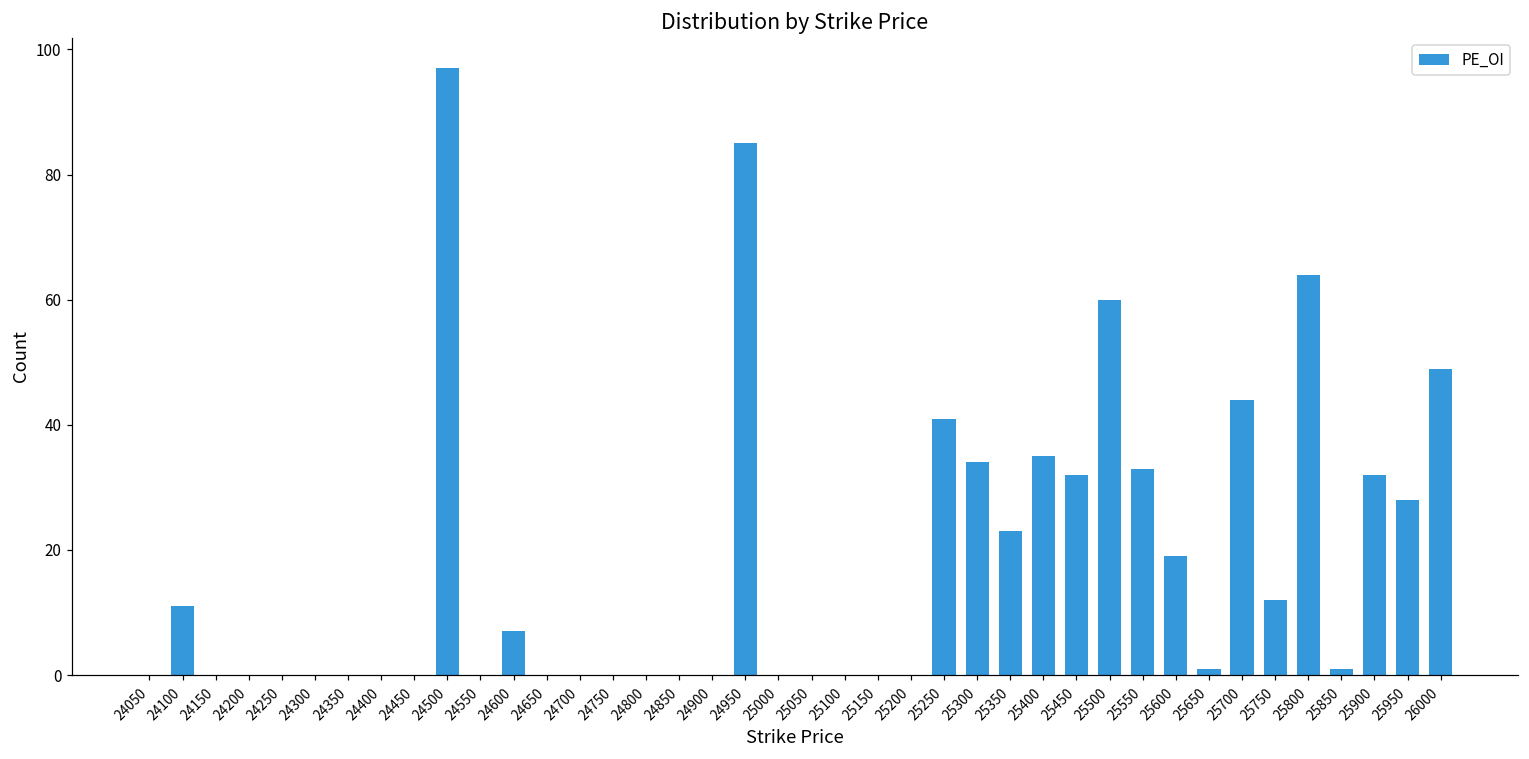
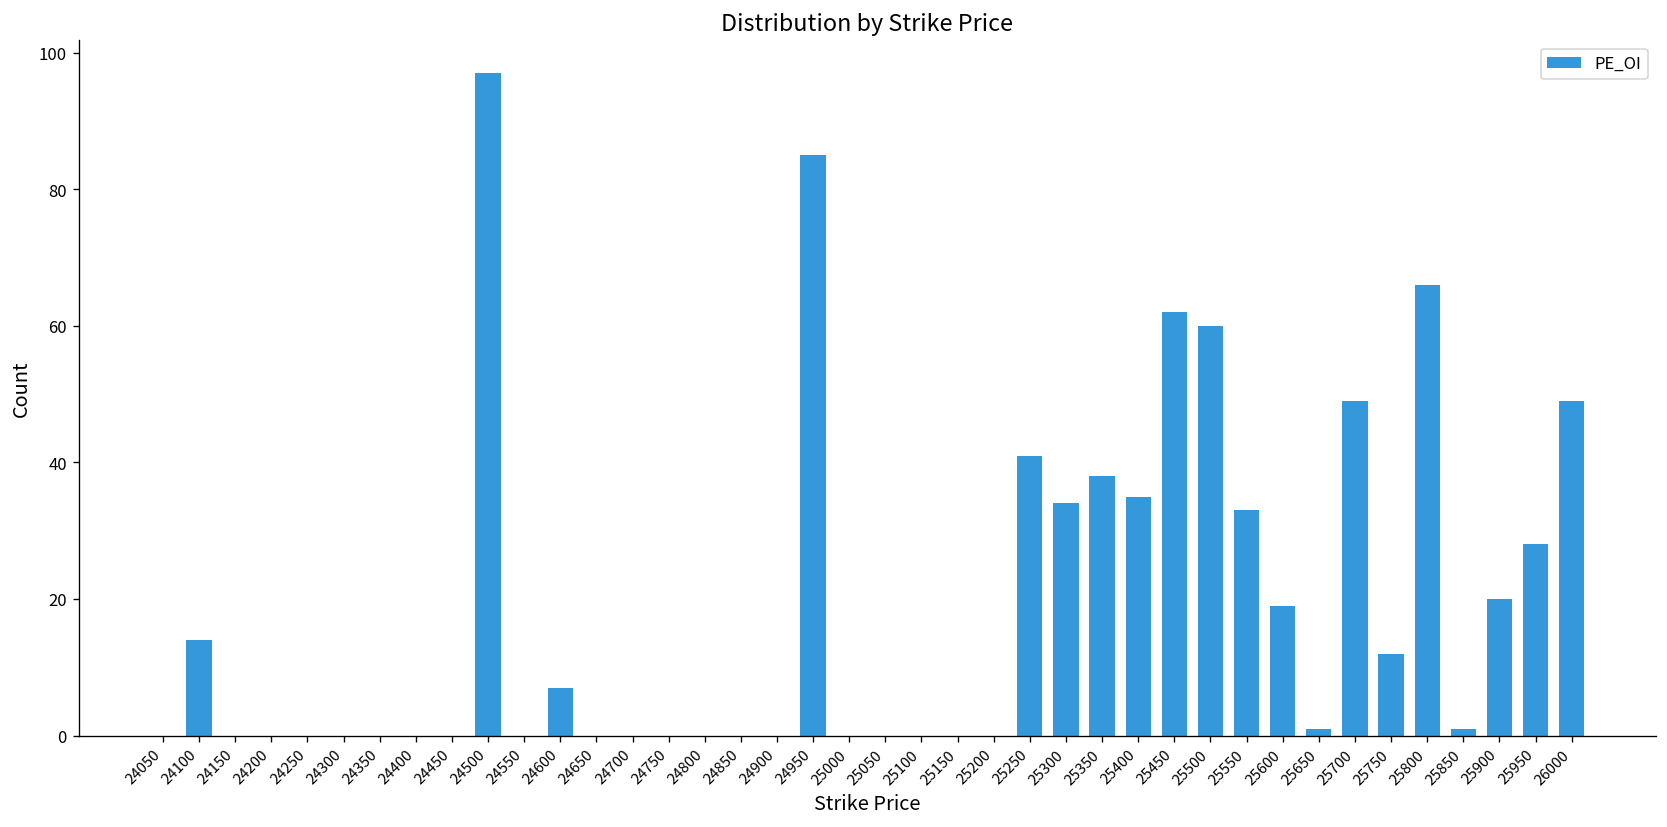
24100: 11 -> 14
25350: 23 -> 38
25450: 32 -> 62
25700: 44 -> 49
25800: 64 -> 66
25900: 32 -> 20
